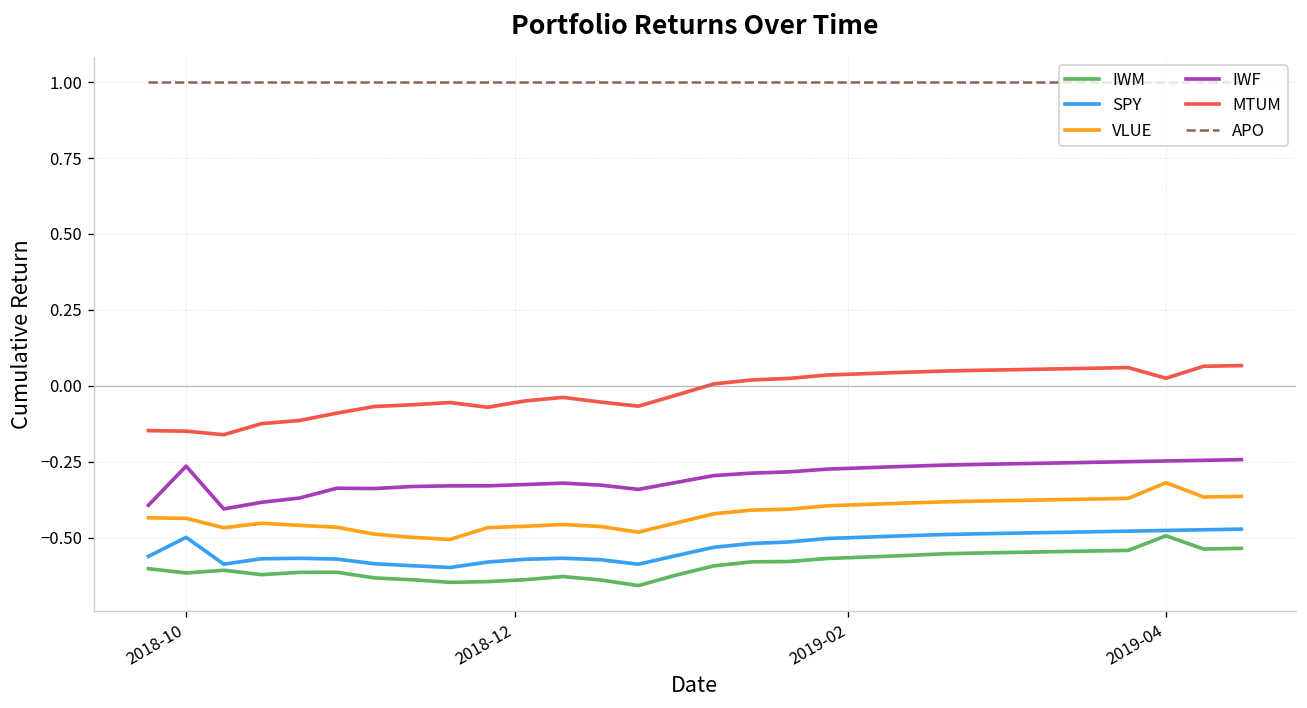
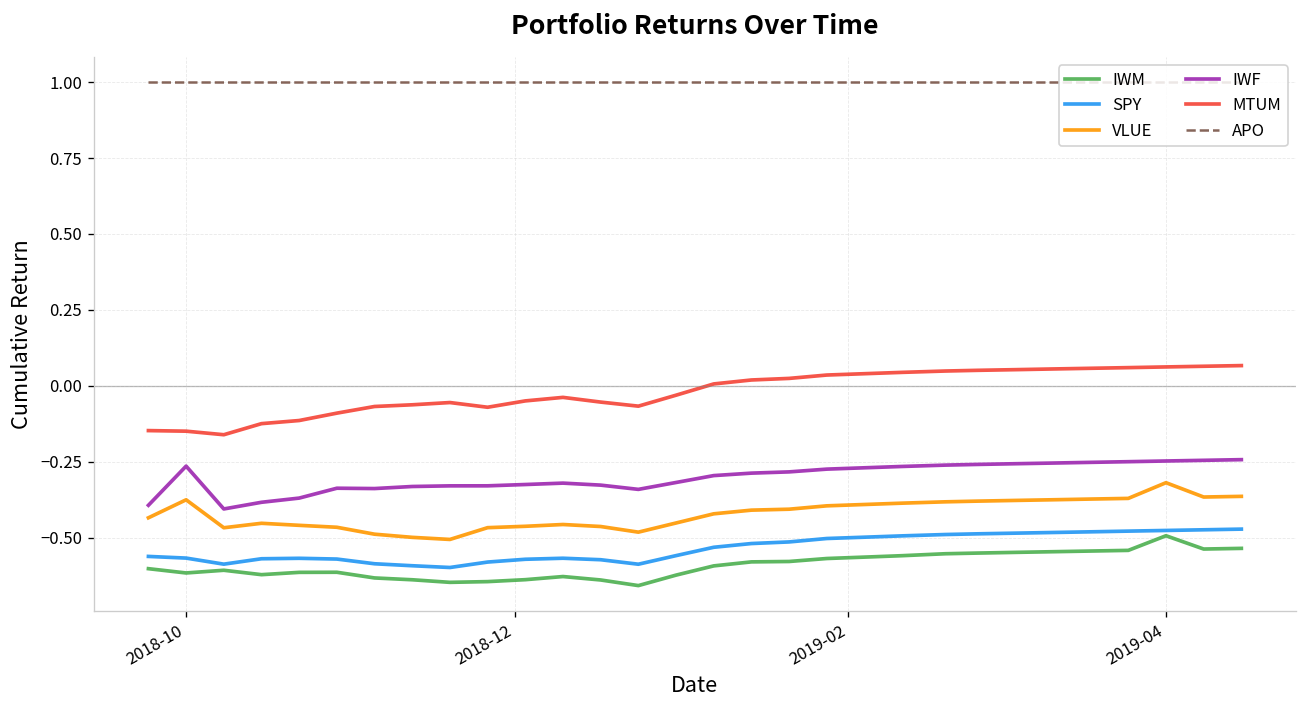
SPY, 2018-10: -0.50 -> -0.57
VLUE, 2018-10: -0.44 -> -0.38
MTUM, 2019-04: 0.02 -> 0.06
